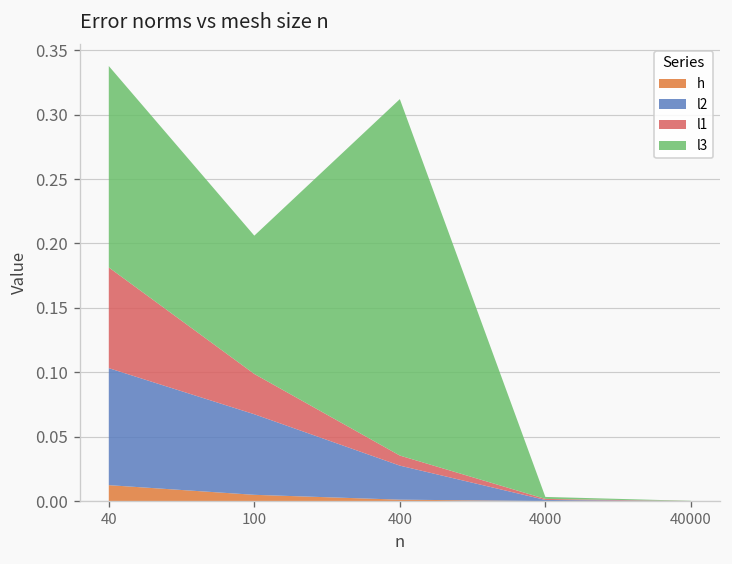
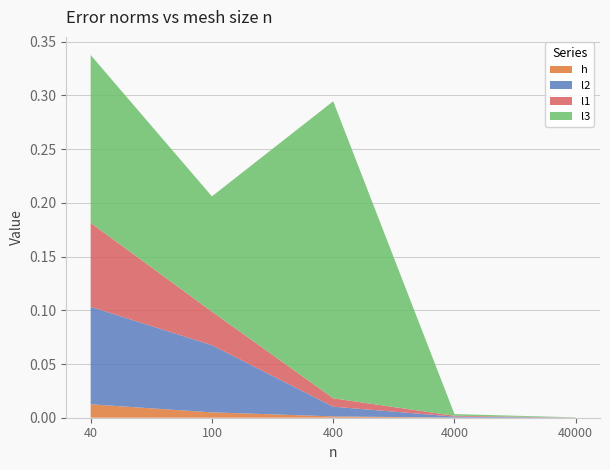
l2, 400: 0.026 -> 0.009
